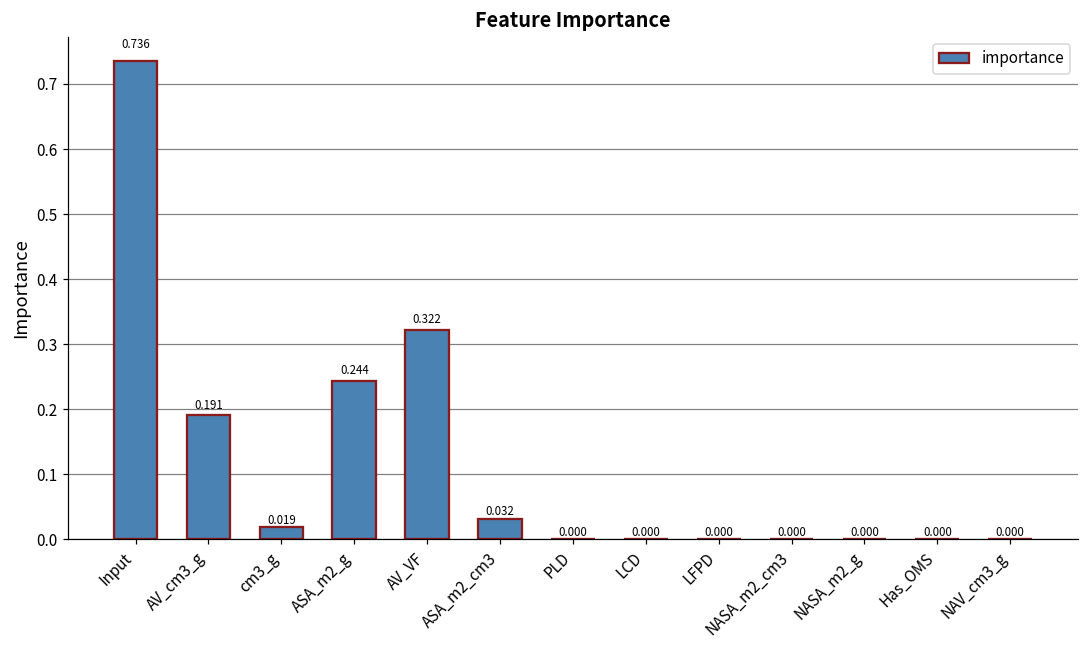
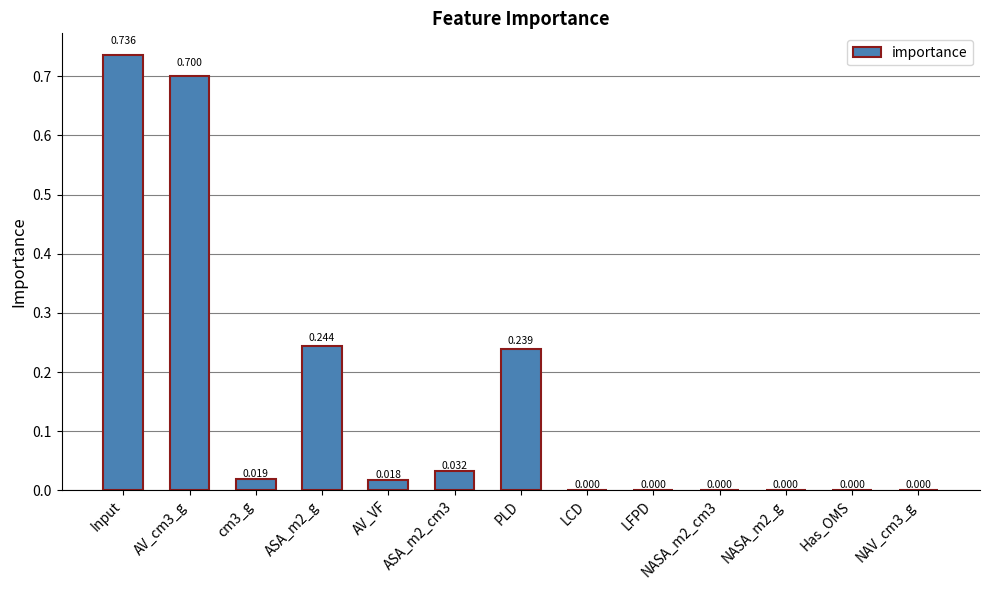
AV_cm3_g: 0.191 -> 0.700
AV_VF: 0.322 -> 0.018
PLD: 0.000 -> 0.239
